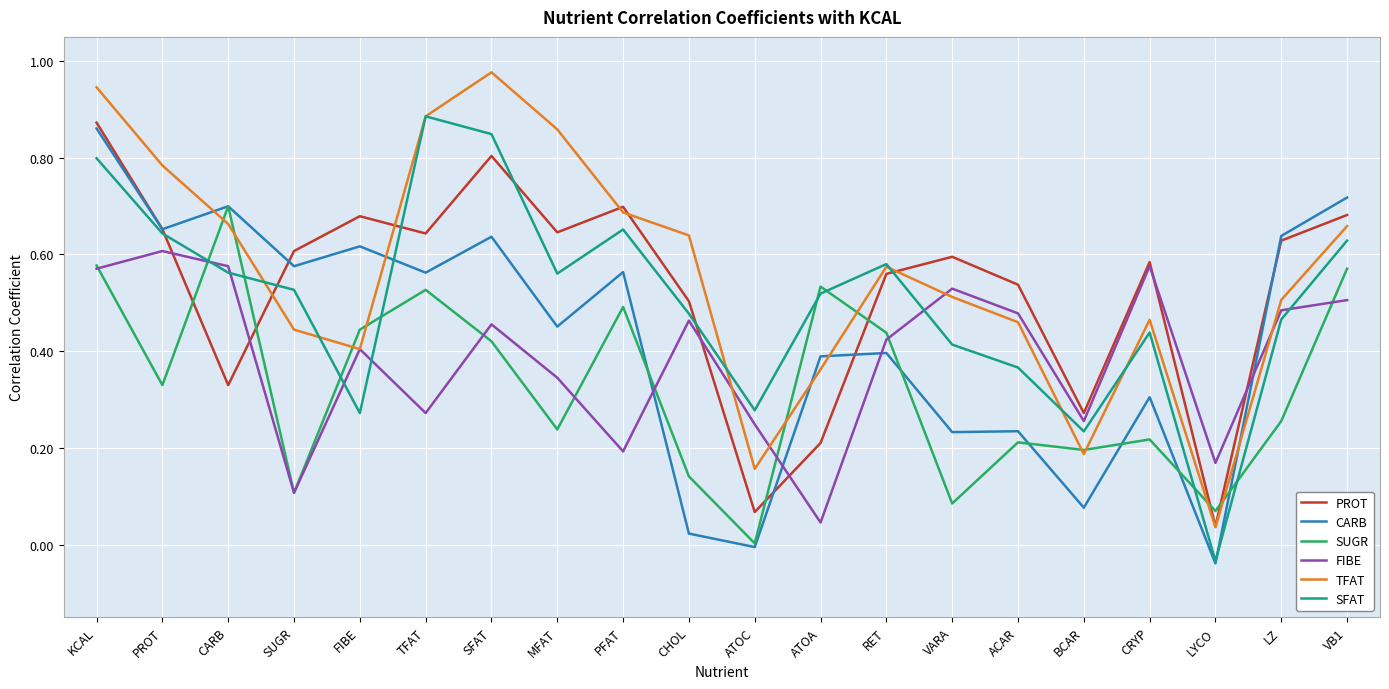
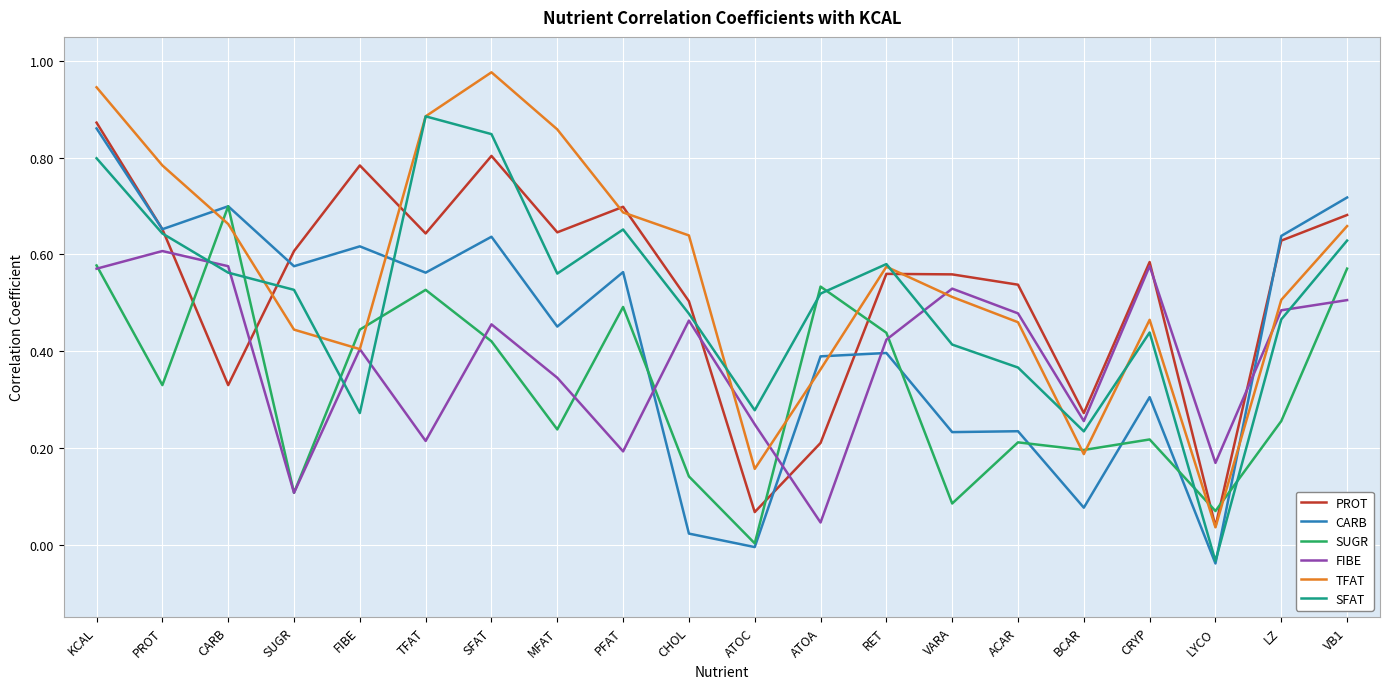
PROT, FIBE: 0.68 -> 0.78
FIBE, TFAT: 0.27 -> 0.21
PROT, VARA: 0.60 -> 0.56
